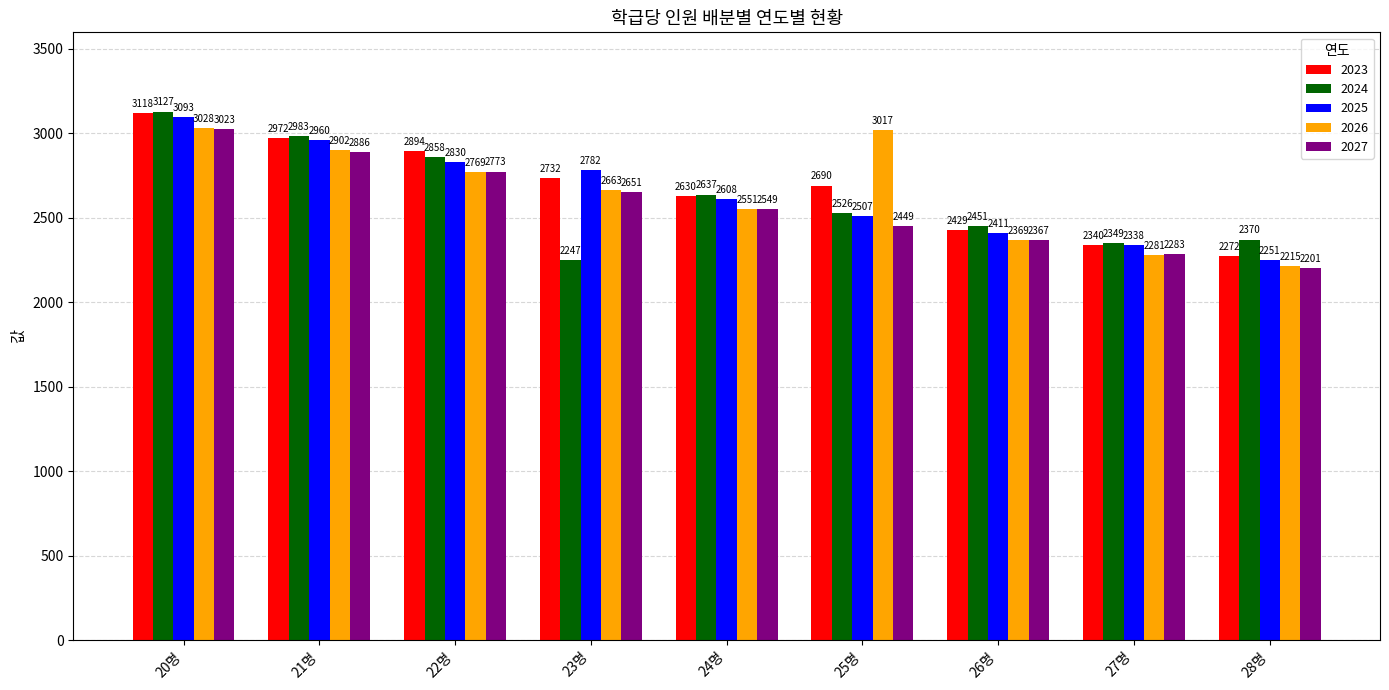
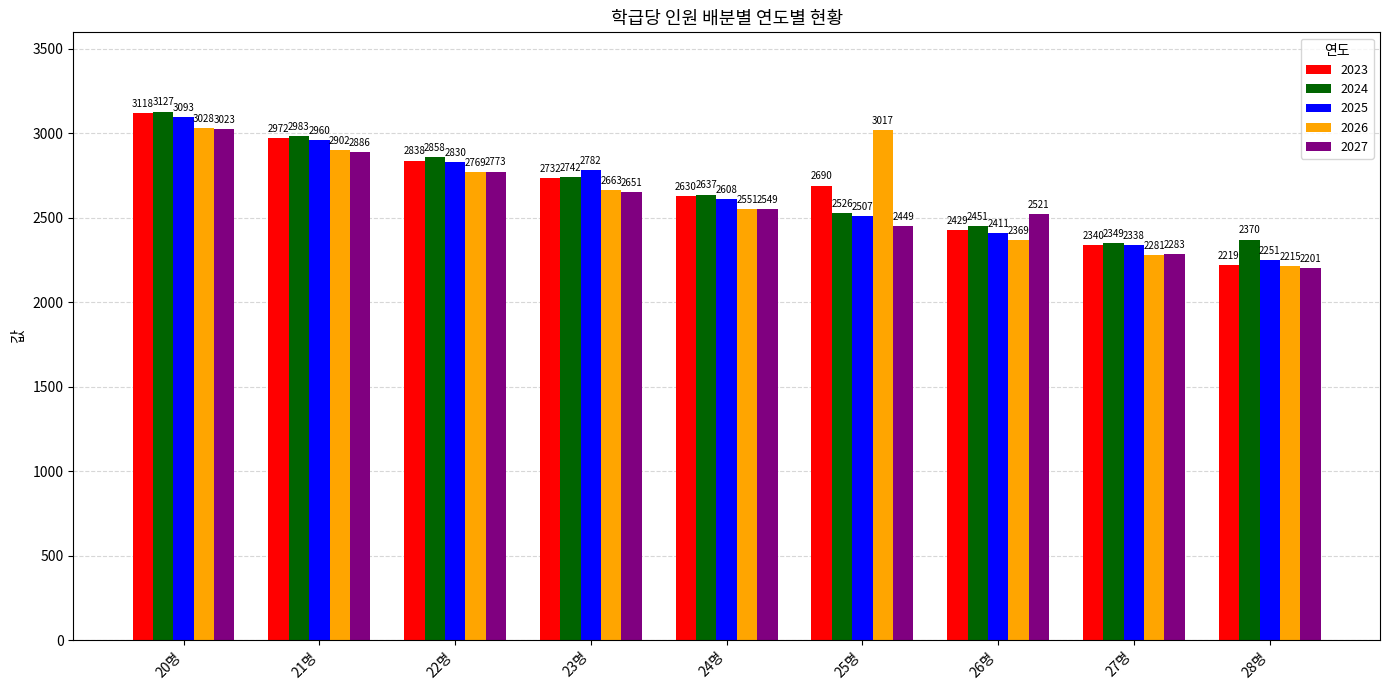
2023, 22명: 2894 -> 2838
2024, 23명: 2247 -> 2742
2027, 26명: 2367 -> 2521
2023, 28명: 2272 -> 2219
